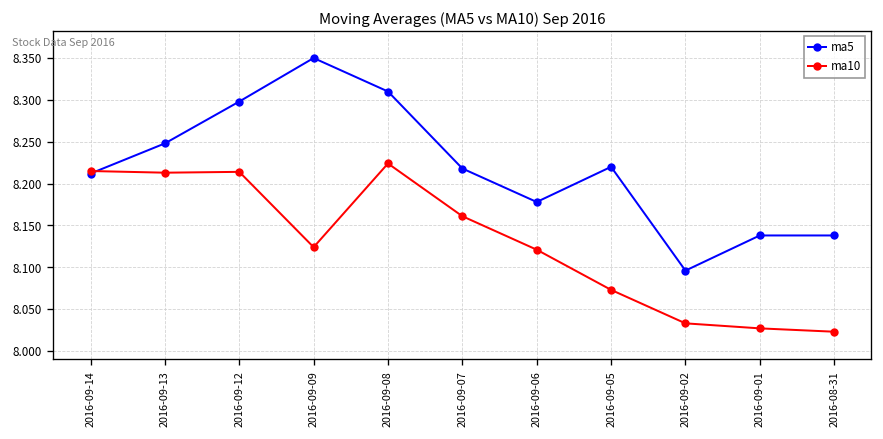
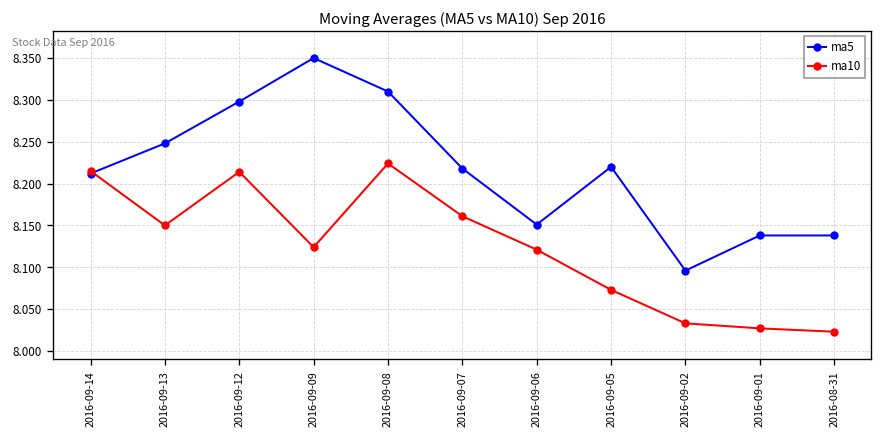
ma10, 2016-09-13: 8.21 -> 8.15
ma5, 2016-09-06: 8.18 -> 8.15
